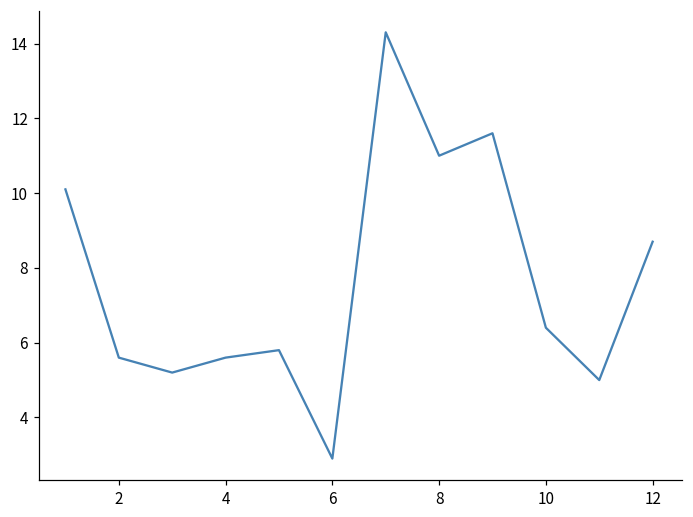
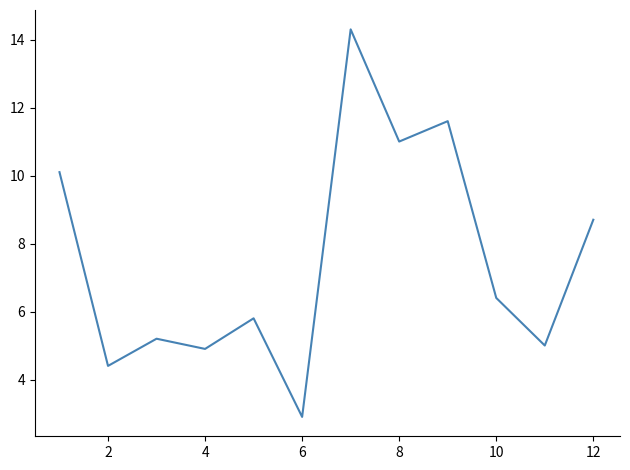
2: 5.6 -> 4.4
4: 5.6 -> 4.9
